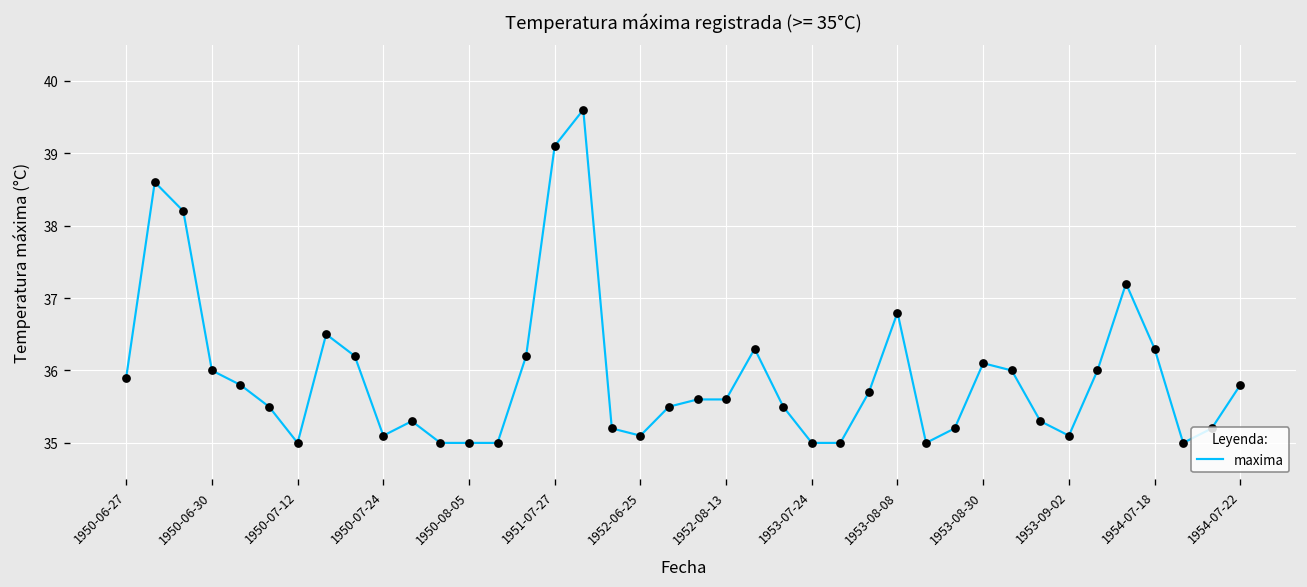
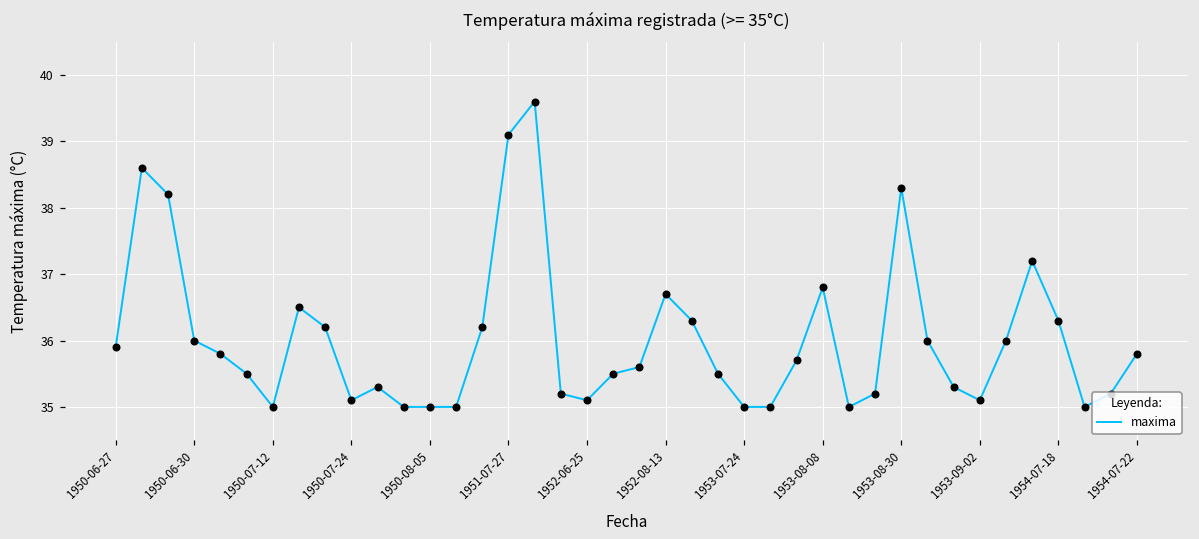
1952-08-13: 35.6 -> 36.7
1953-08-30: 36.1 -> 38.3
